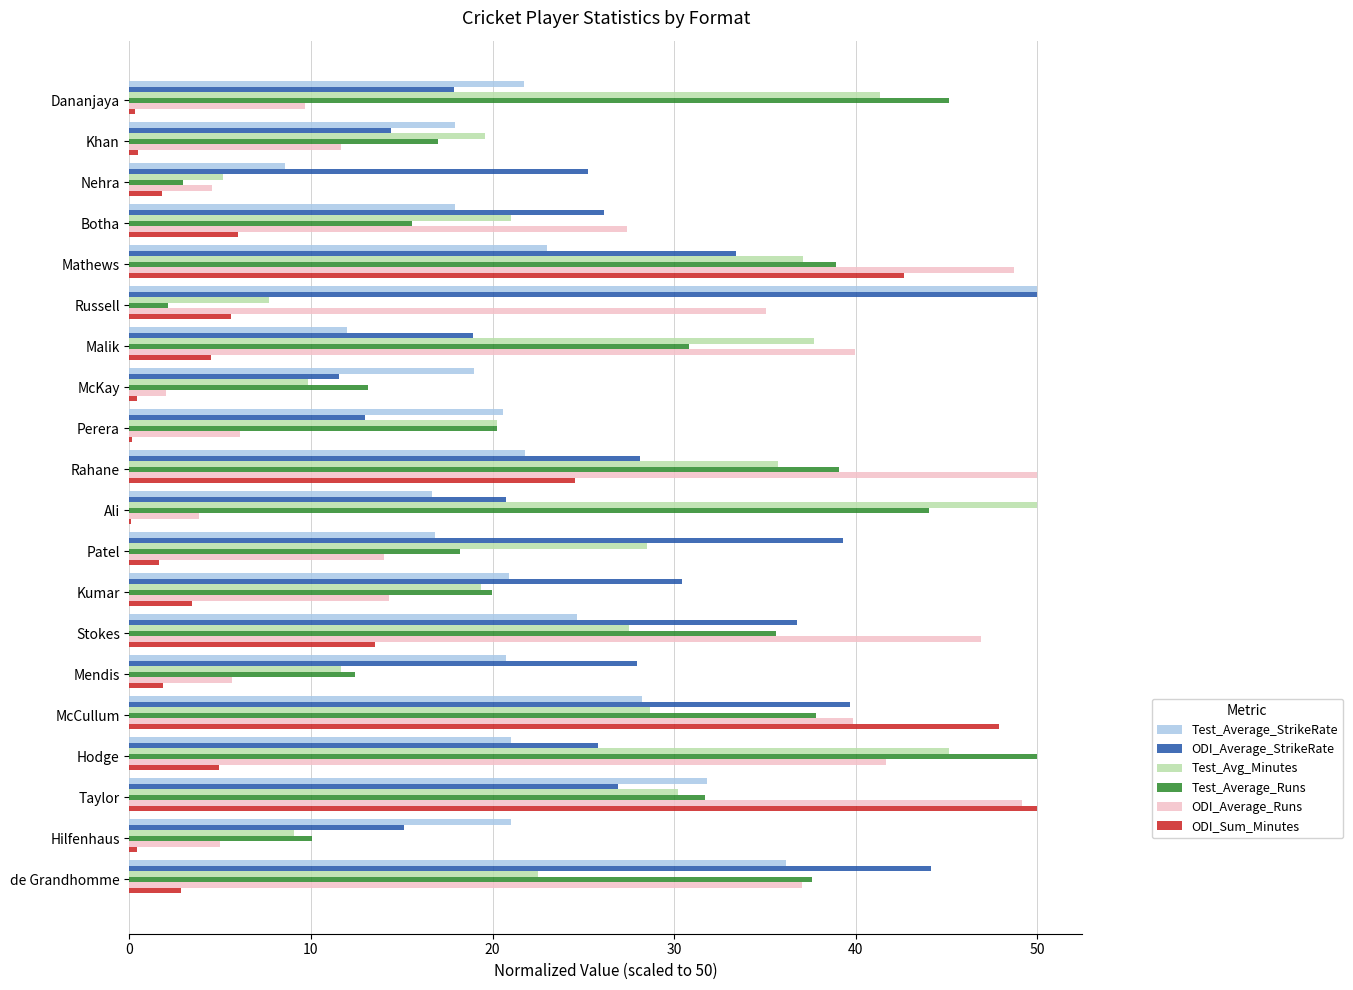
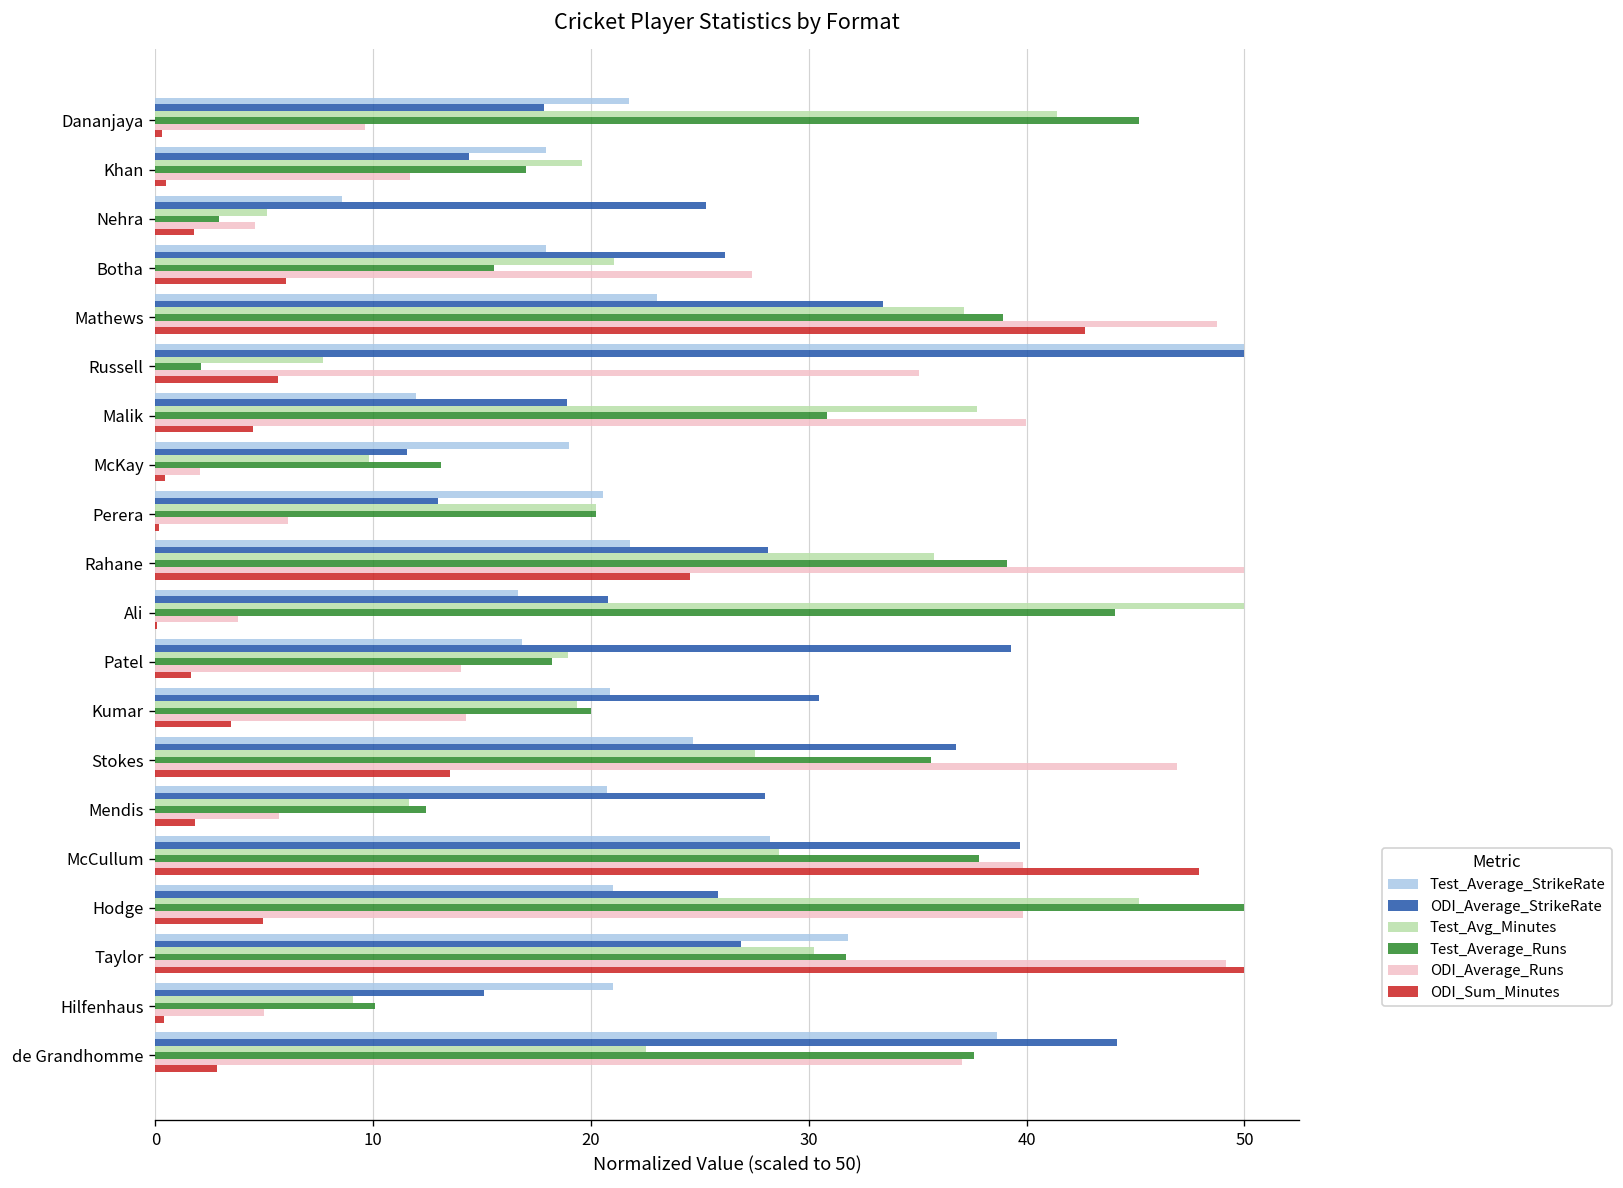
Test_Avg_Minutes, Patel: 28.5 -> 19.0
ODI_Average_Runs, Hodge: 41.7 -> 39.8
Test_Average_StrikeRate, de Grandhomme: 36.2 -> 38.6
